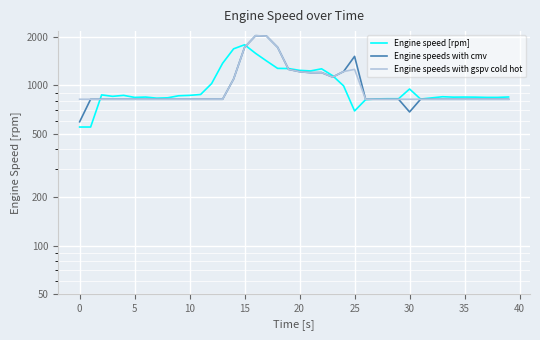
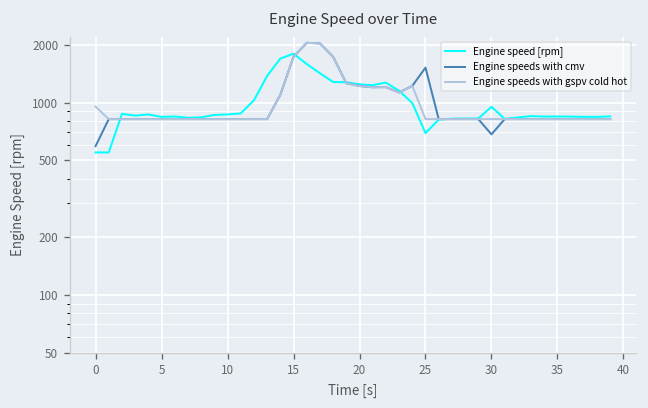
Engine speeds with gspv cold hot, 0: 800 -> 1000
Engine speeds with gspv cold hot, 25: 1300 -> 800
